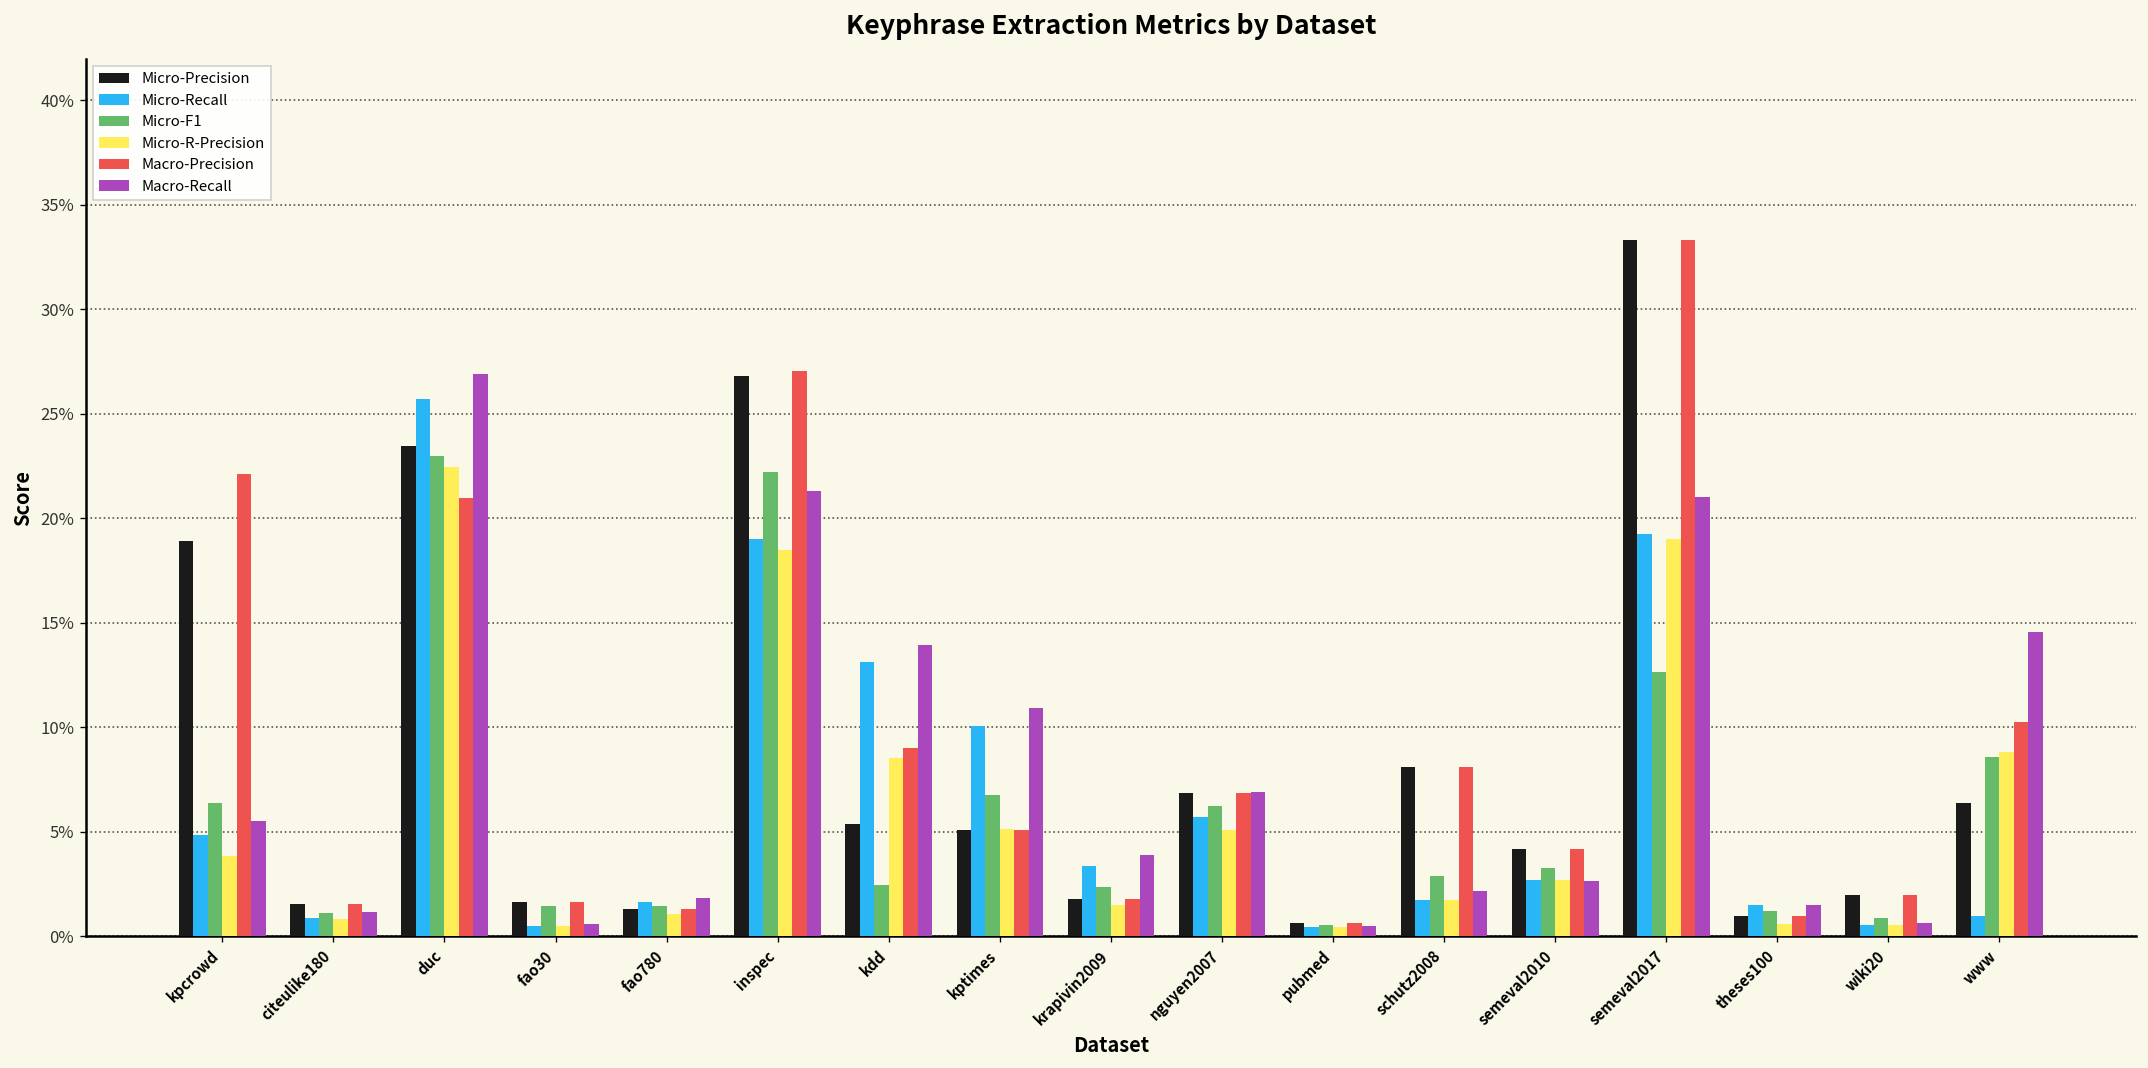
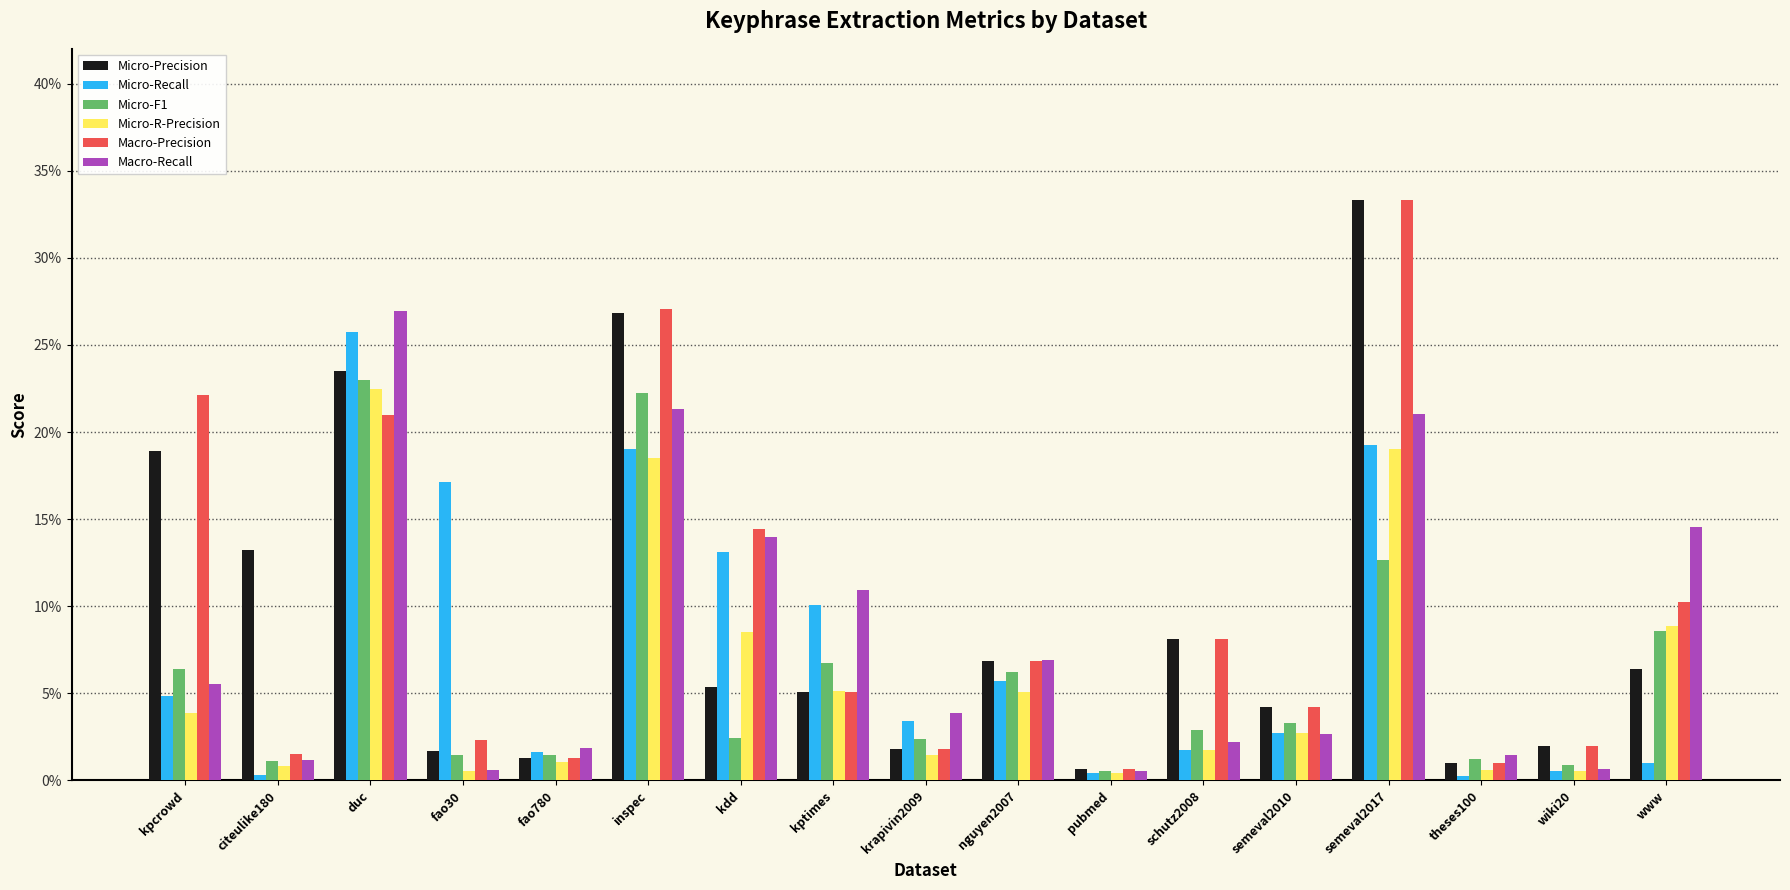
Micro-Precision, citeulike180: 1.5% -> 13.2%
Micro-Recall, citeulike180: 0.9% -> 0.3%
Micro-Recall, fao30: 0.5% -> 17.1%
Macro-Precision, fao30: 1.7% -> 2.3%
Macro-Precision, kdd: 9.0% -> 14.5%
Micro-Recall, theses100: 1.5% -> 0.3%
